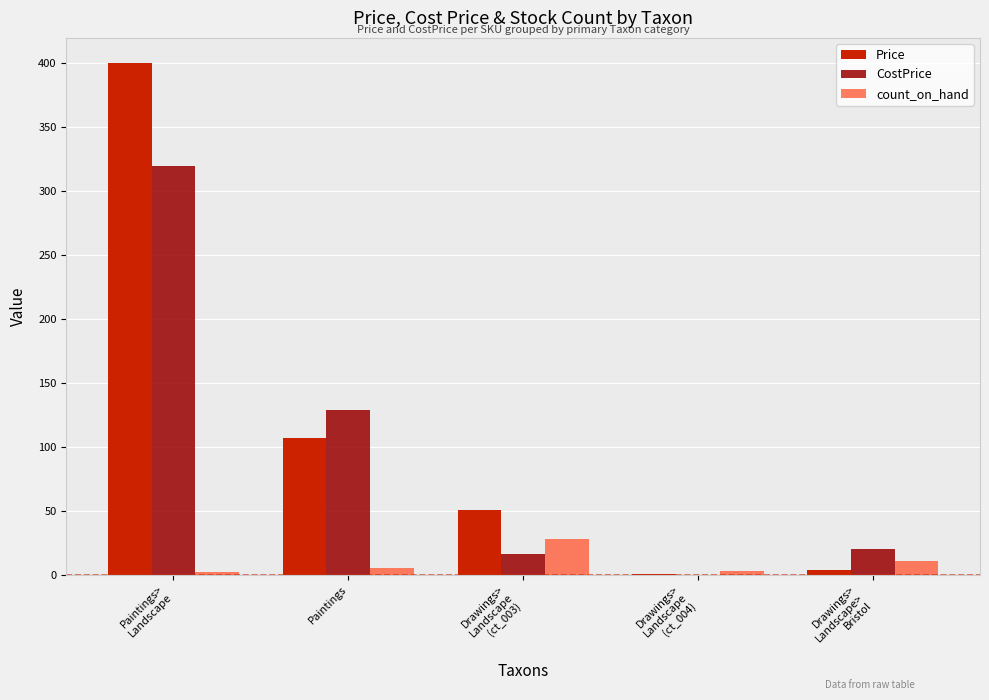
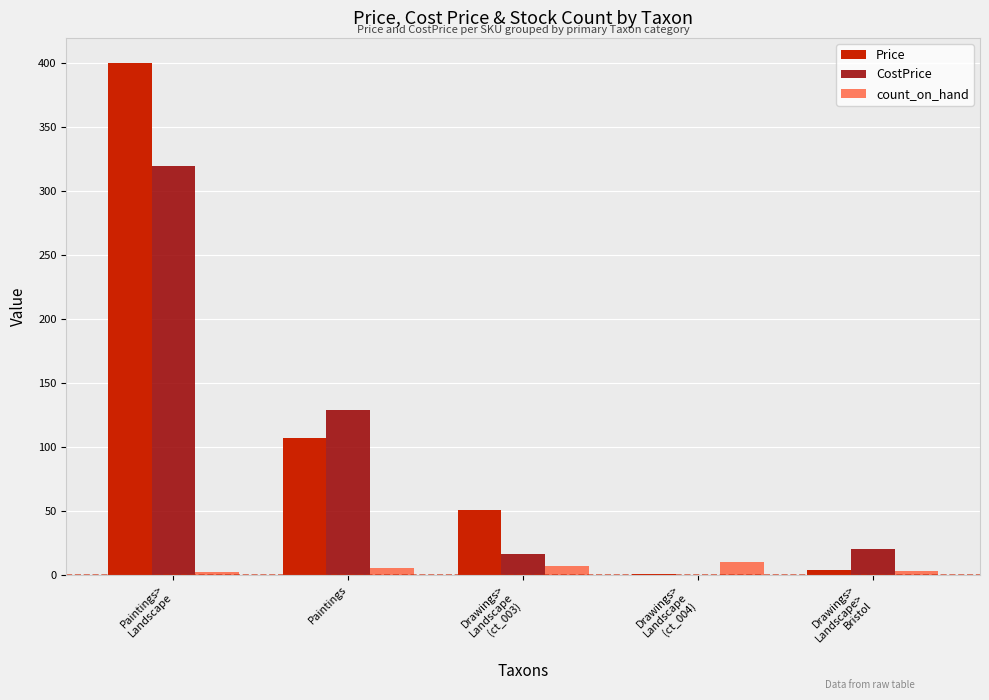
count_on_hand, Drawings> Landscape (ct_003): 28 -> 7
count_on_hand, Drawings> Landscape (ct_004): 3 -> 10
count_on_hand, Drawings> Landscape> Bristol: 11 -> 3
